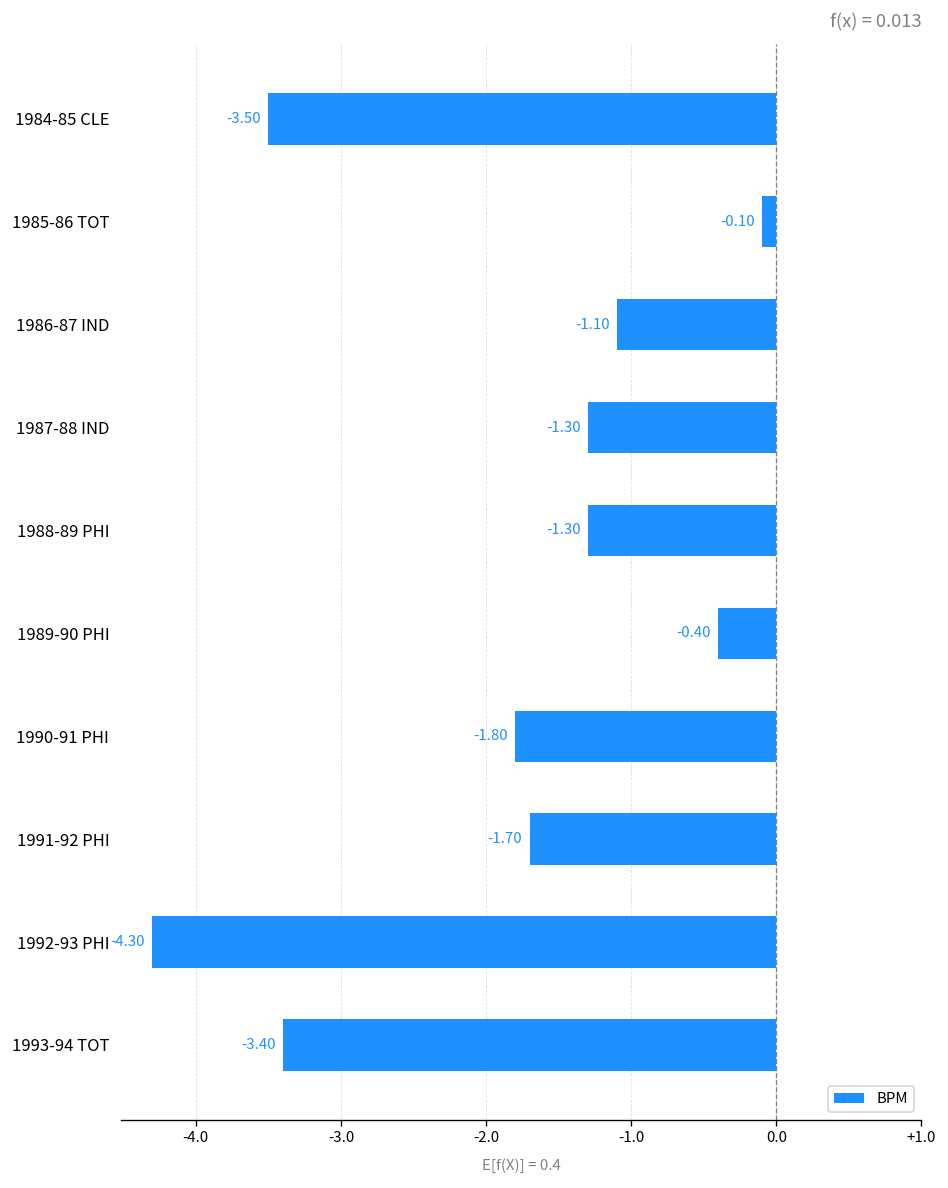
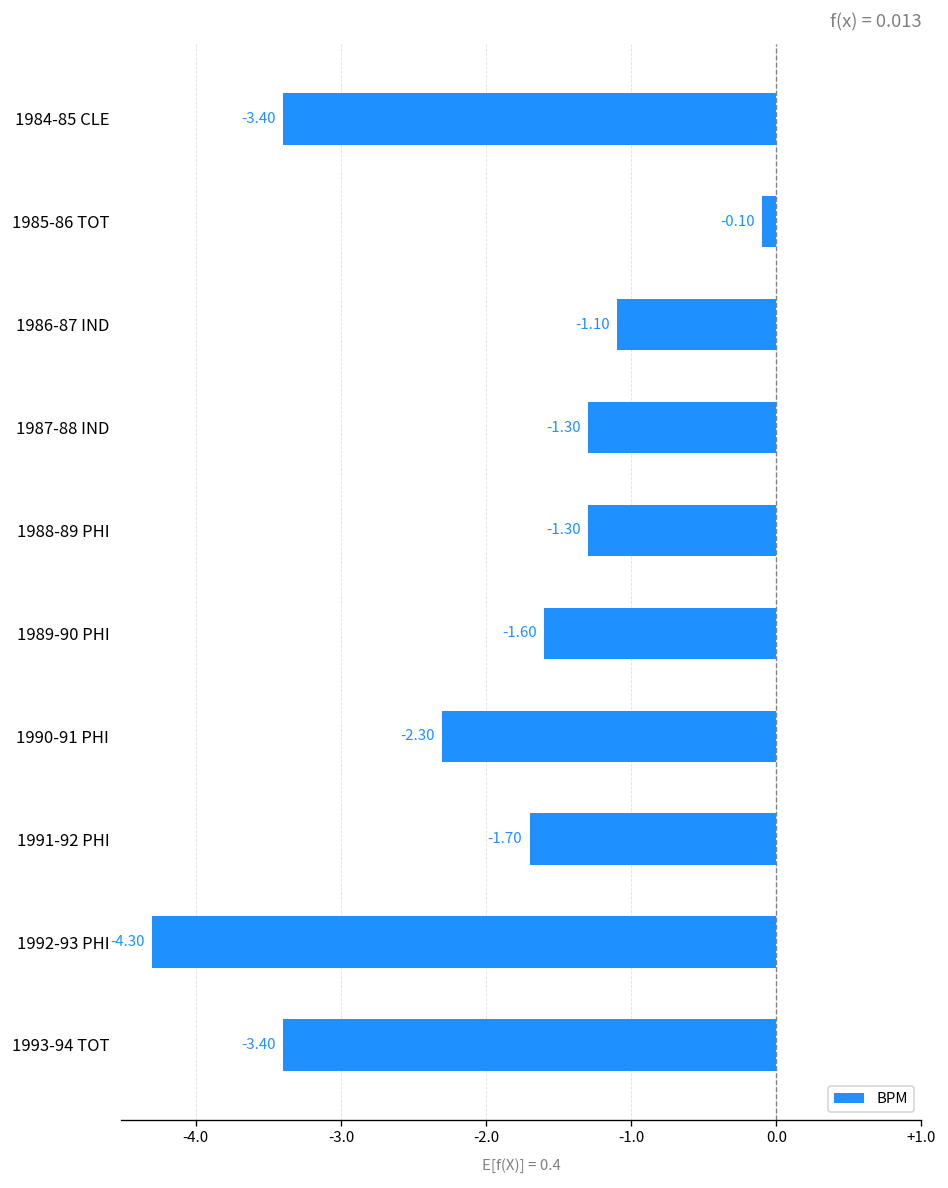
1984-85 CLE: -3.50 -> -3.40
1989-90 PHI: -0.40 -> -1.60
1990-91 PHI: -1.80 -> -2.30
